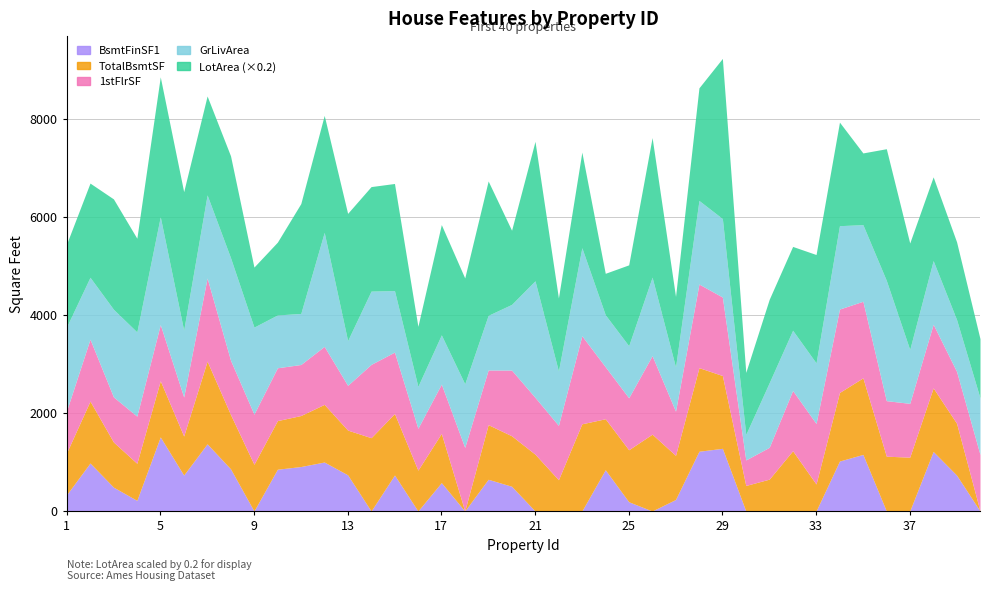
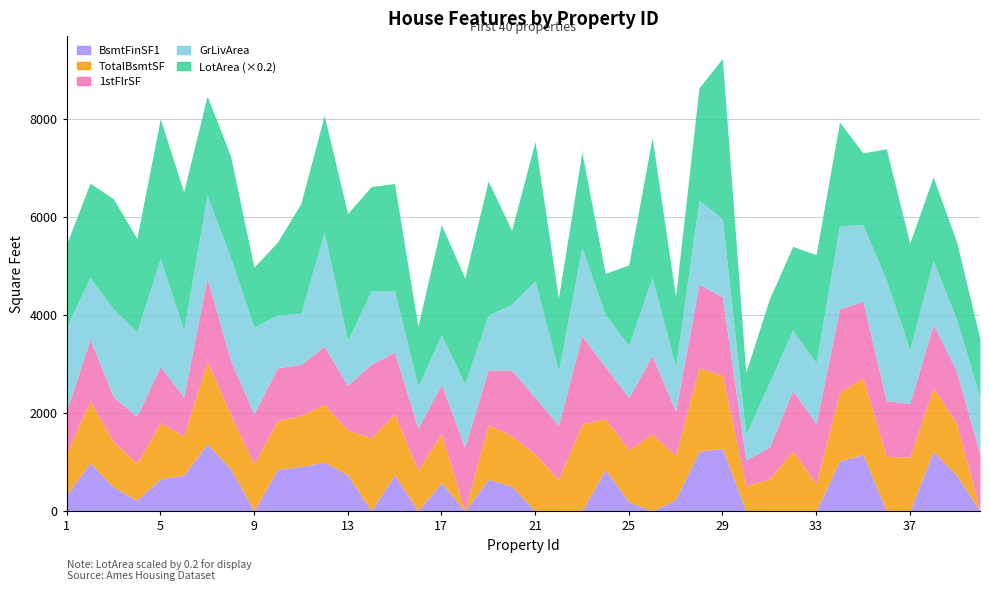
BsmtFinSF1, 5: 1500 -> 700
